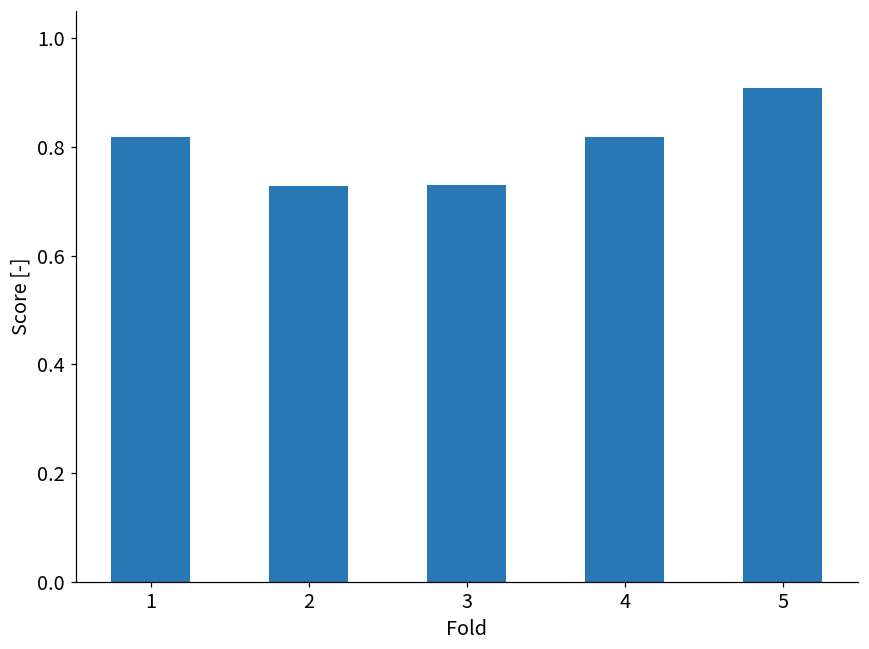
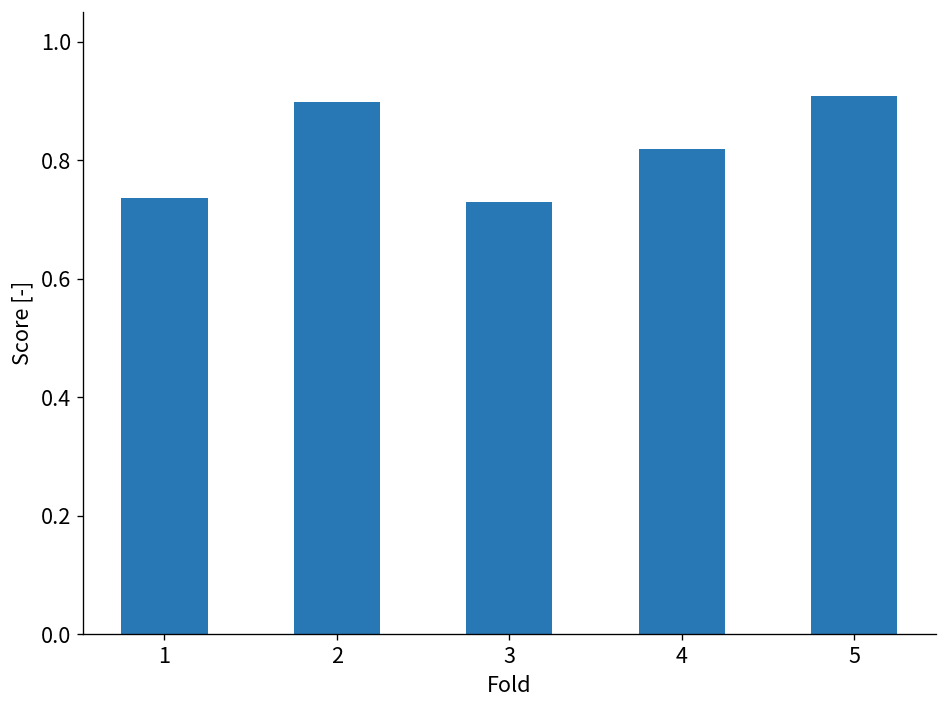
1: 0.82 -> 0.74
2: 0.73 -> 0.90
